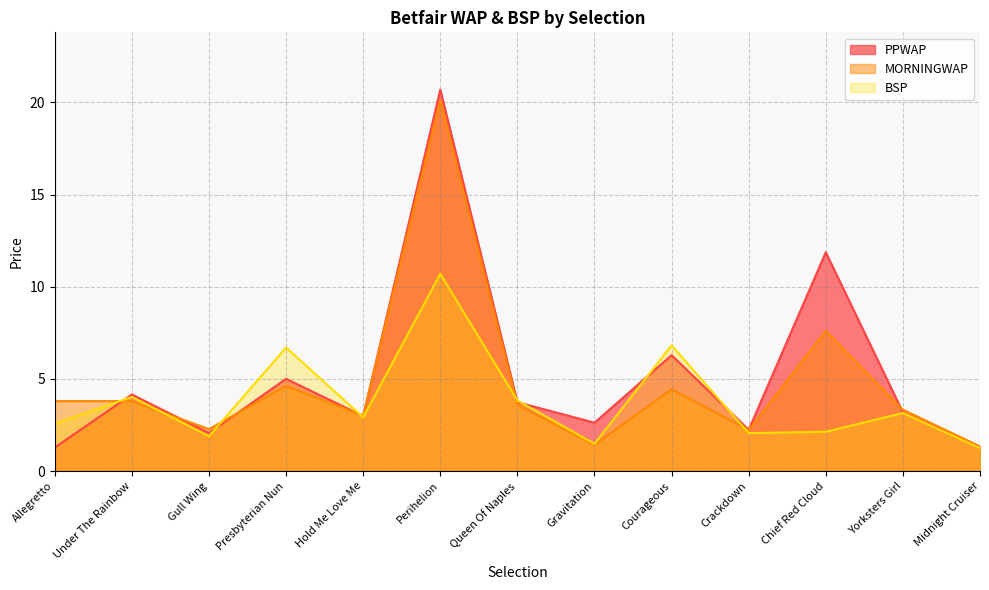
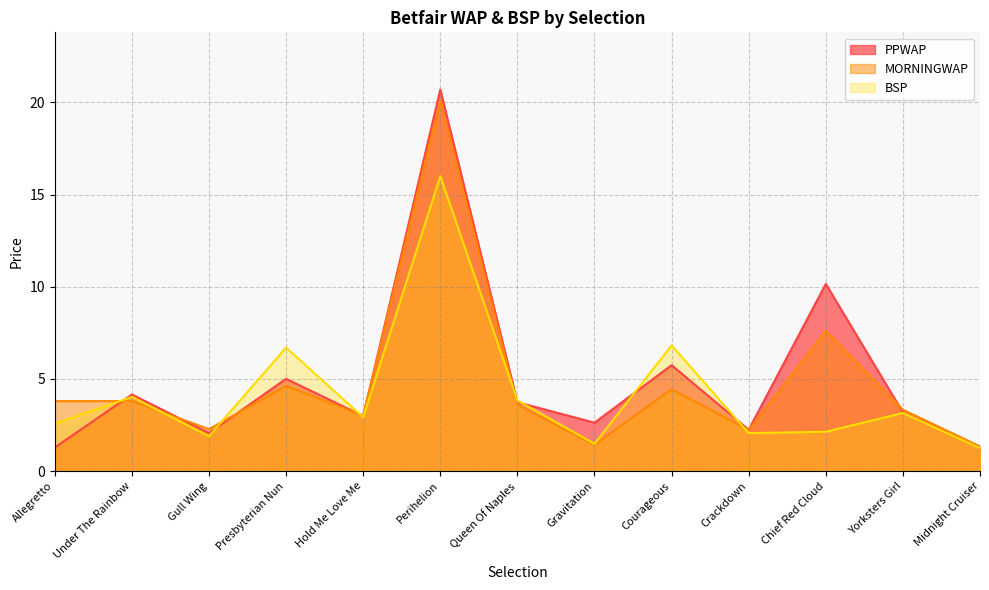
BSP, Perihelion: 10.7 -> 16.0
PPWAP, Courageous: 6.3 -> 5.7
PPWAP, Chief Red Cloud: 11.9 -> 10.2
